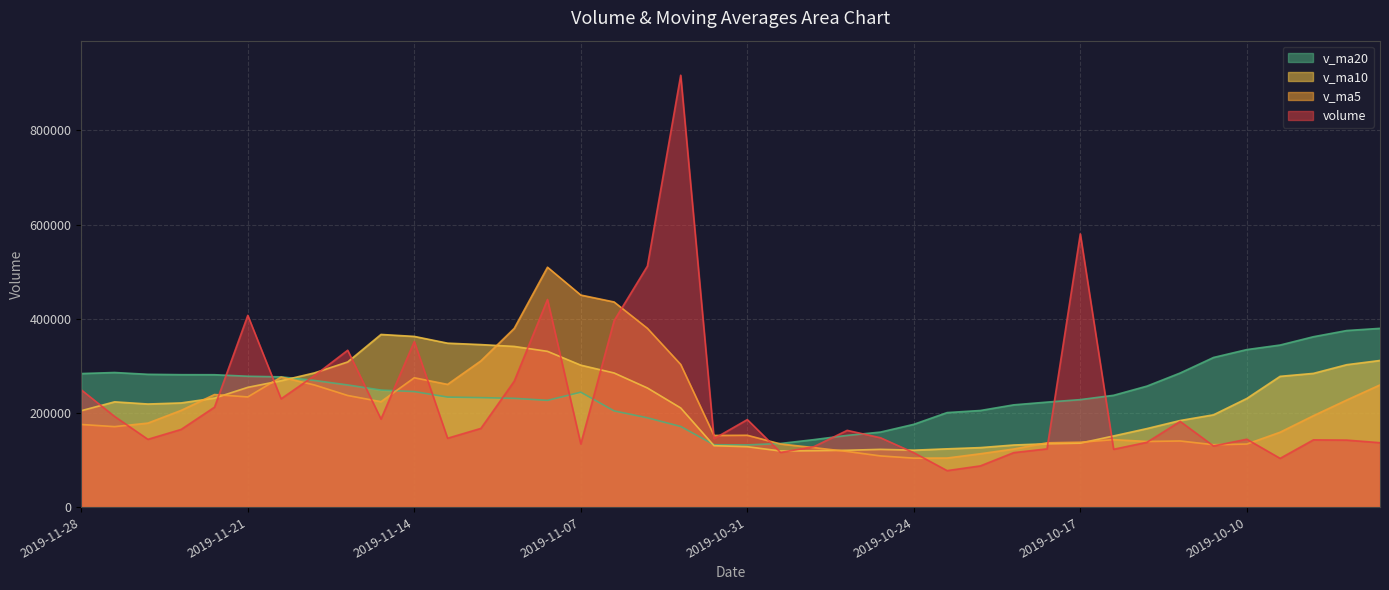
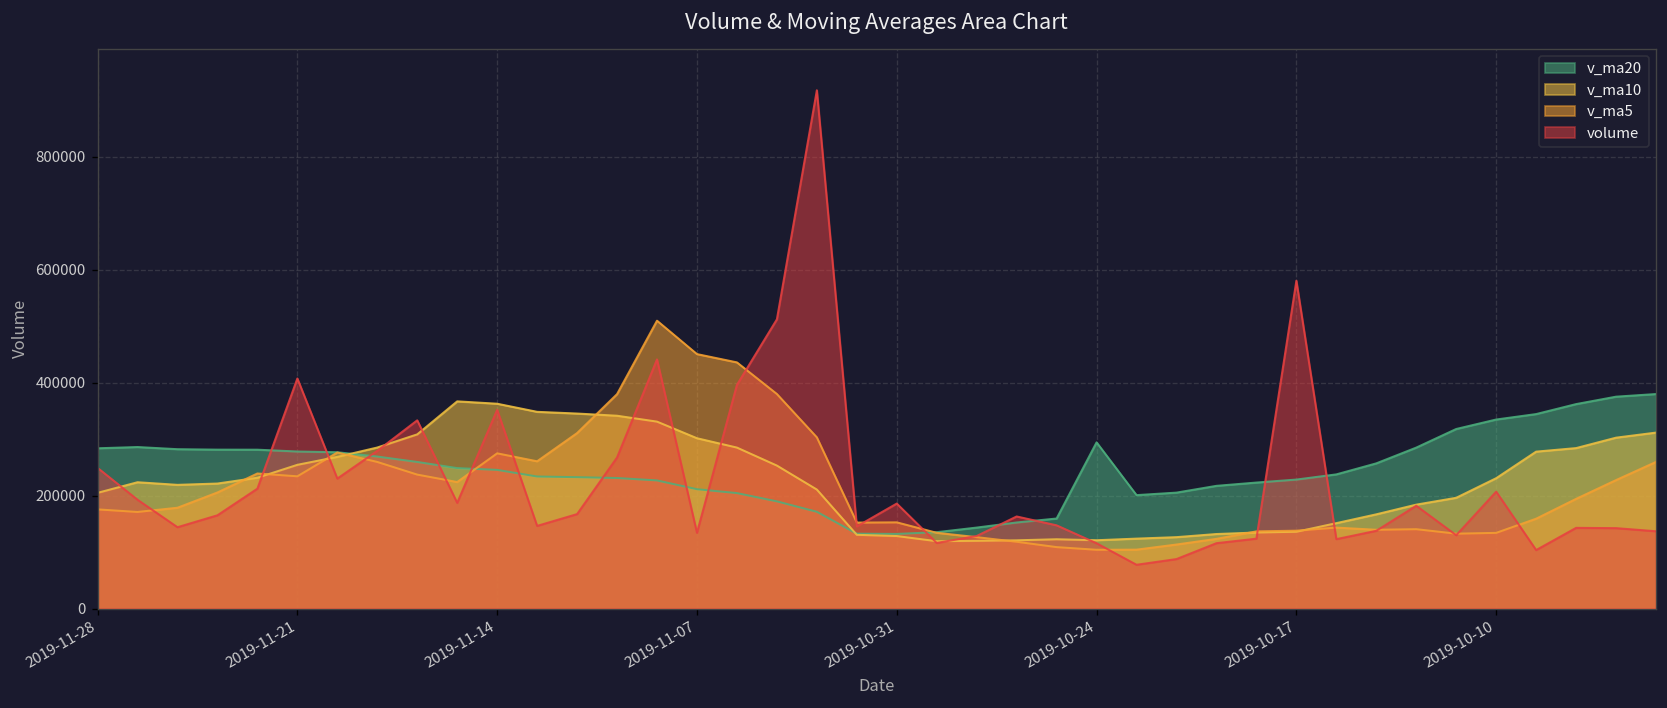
v_ma20, 2019-11-07: 240000 -> 210000
v_ma20, 2019-10-24: 180000 -> 290000
volume, 2019-10-10: 140000 -> 210000
